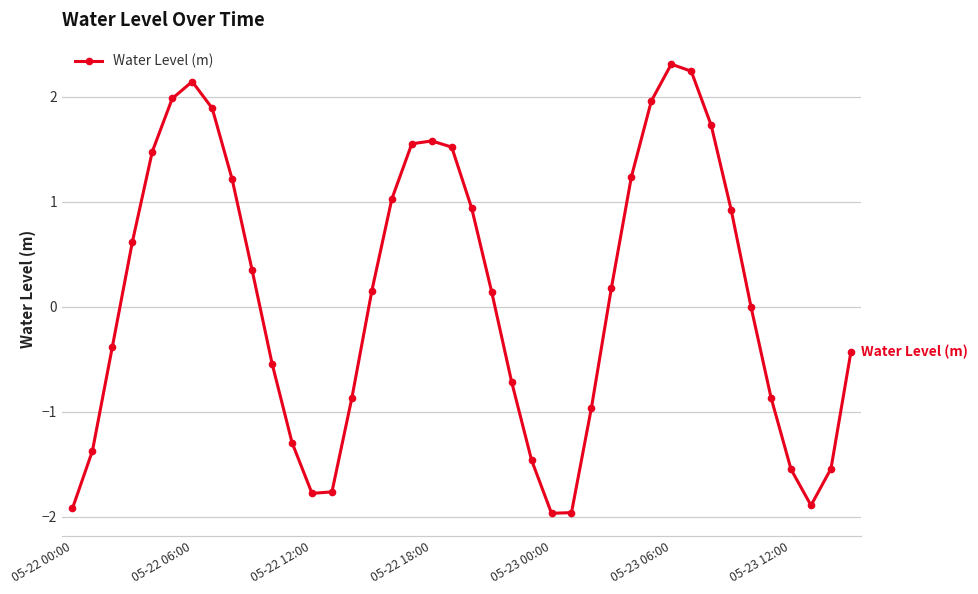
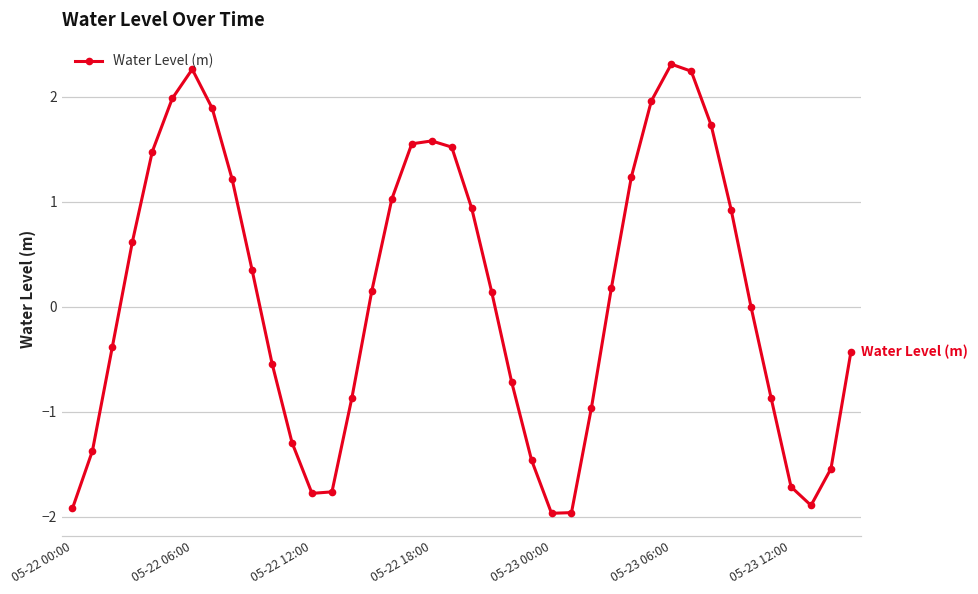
05-22 06:00: 2.1 -> 2.3
05-23 12:00: -1.6 -> -1.7
